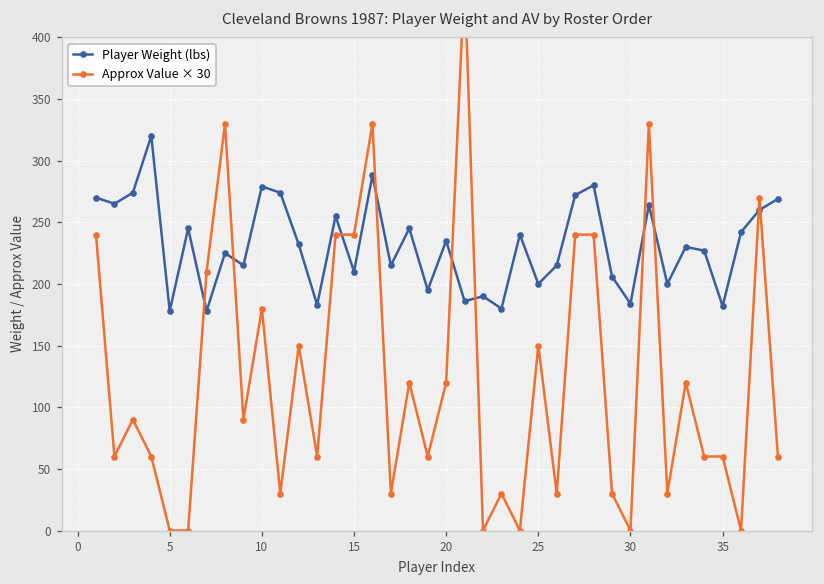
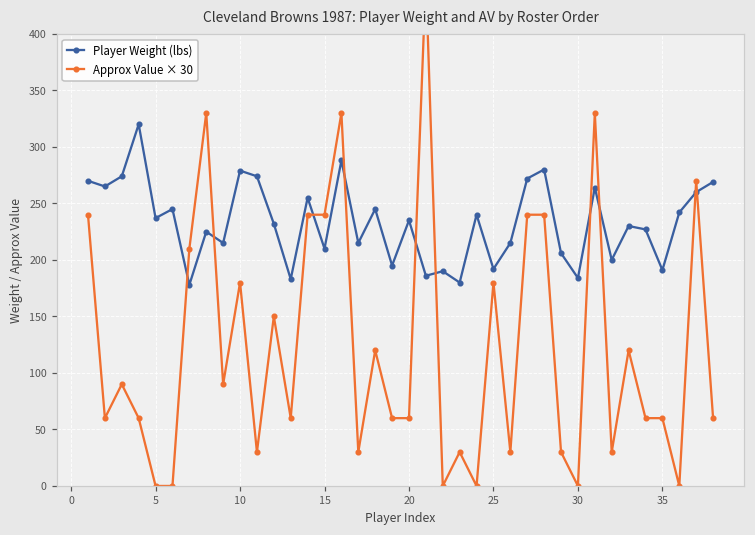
Player Weight (lbs), 5: 178 -> 237
Approx Value × 30, 20: 120 -> 60
Player Weight (lbs), 25: 200 -> 192
Approx Value × 30, 25: 150 -> 180
Player Weight (lbs), 35: 182 -> 191
